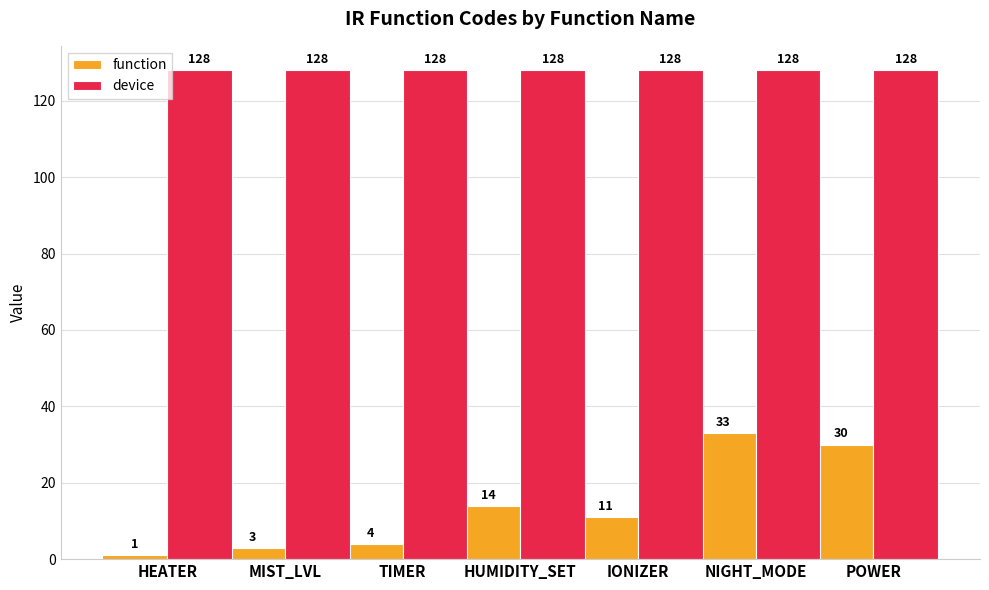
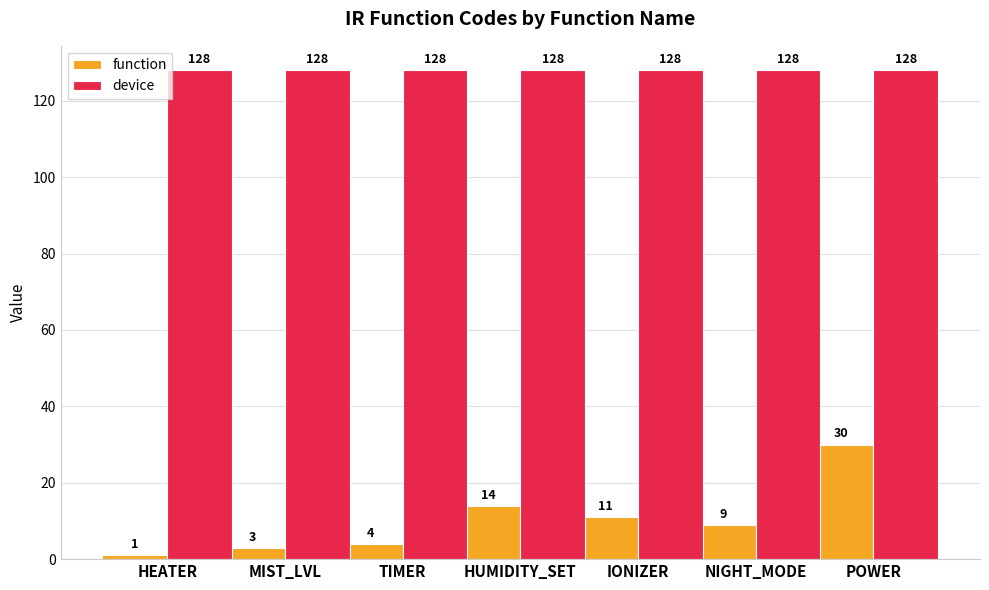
function, NIGHT_MODE: 33 -> 9
